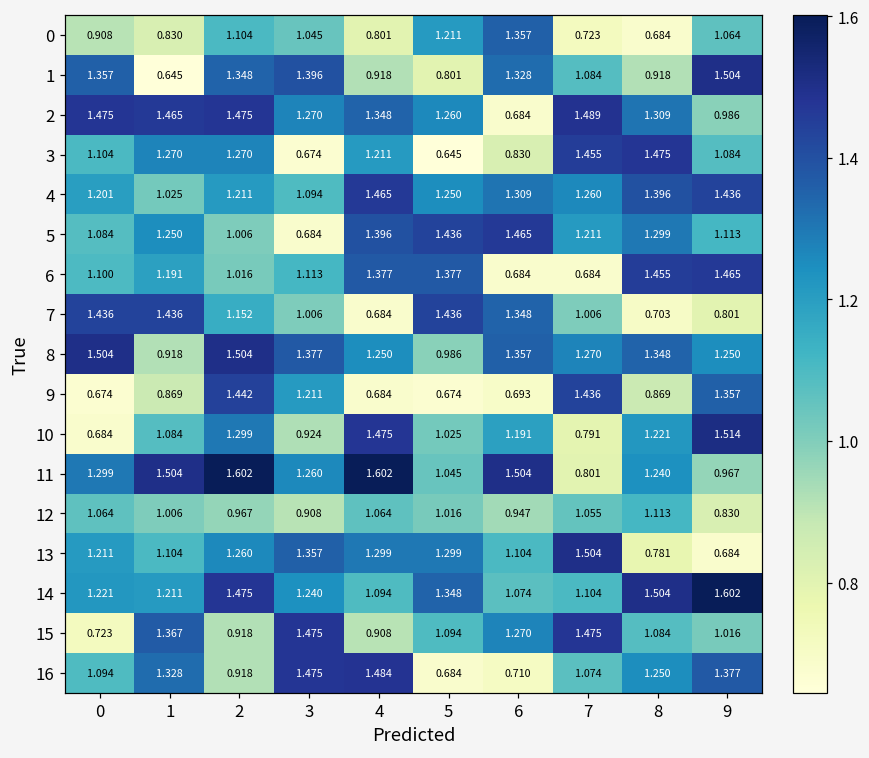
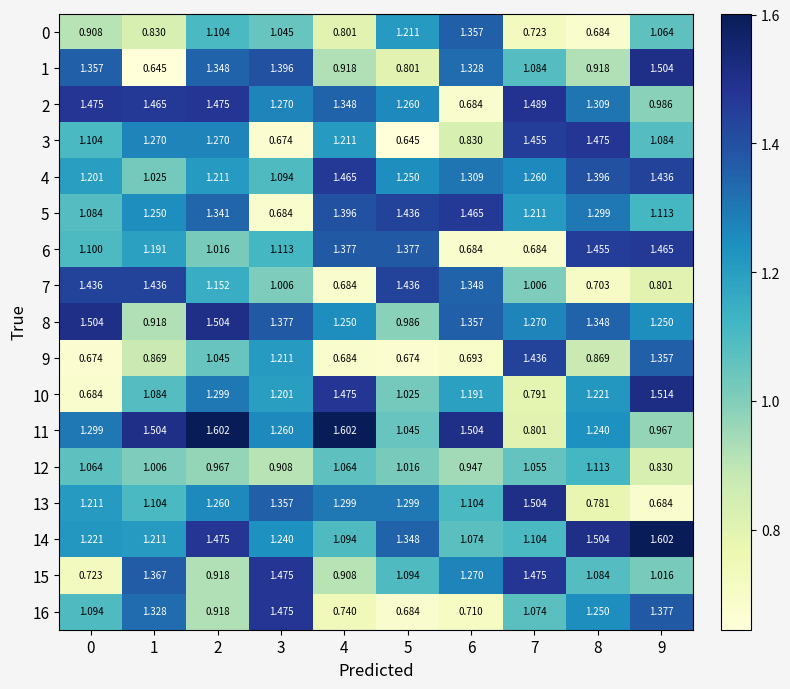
5, 2: 1.006 -> 1.341
9, 2: 1.442 -> 1.045
10, 3: 0.924 -> 1.201
16, 4: 1.484 -> 0.740
